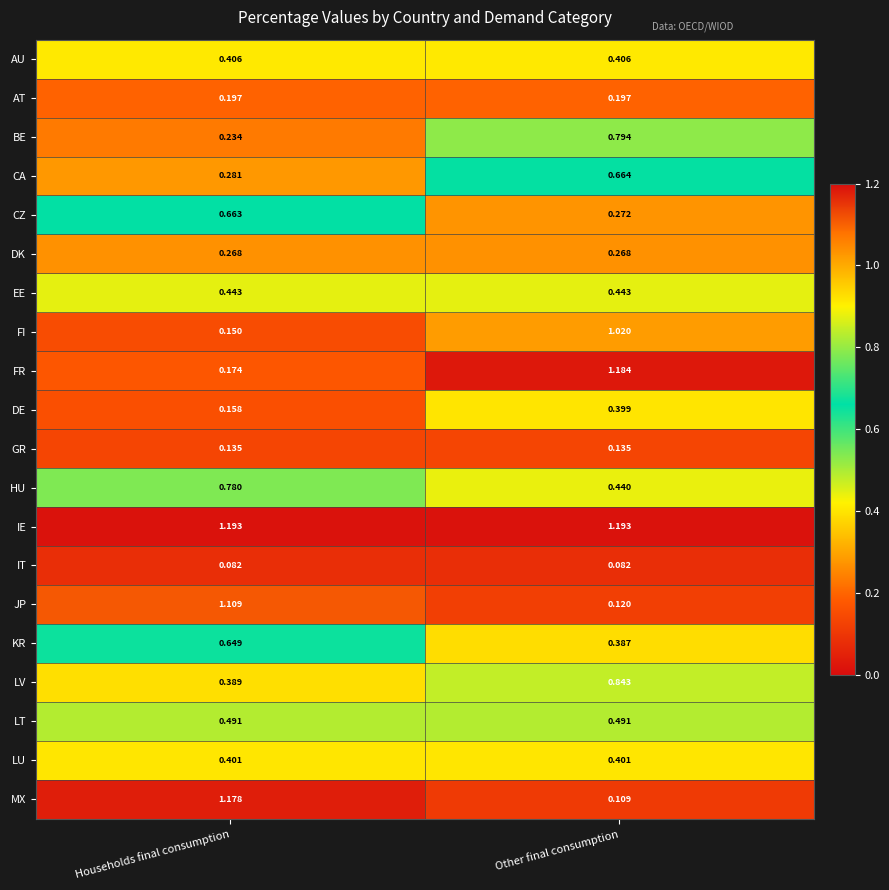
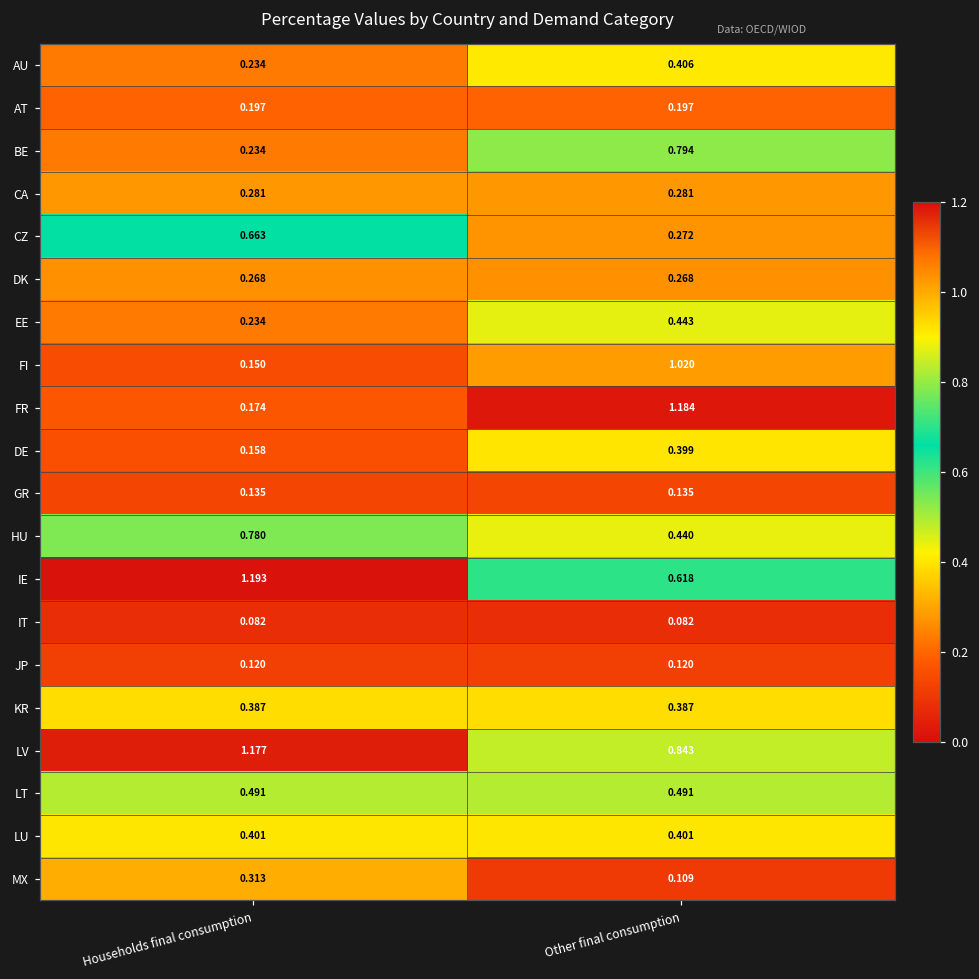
AU, Households final consumption: 0.406 -> 0.234
CA, Other final consumption: 0.664 -> 0.281
EE, Households final consumption: 0.443 -> 0.234
IE, Other final consumption: 1.193 -> 0.618
JP, Households final consumption: 1.109 -> 0.120
KR, Households final consumption: 0.649 -> 0.387
LV, Households final consumption: 0.389 -> 1.177
MX, Households final consumption: 1.178 -> 0.313
